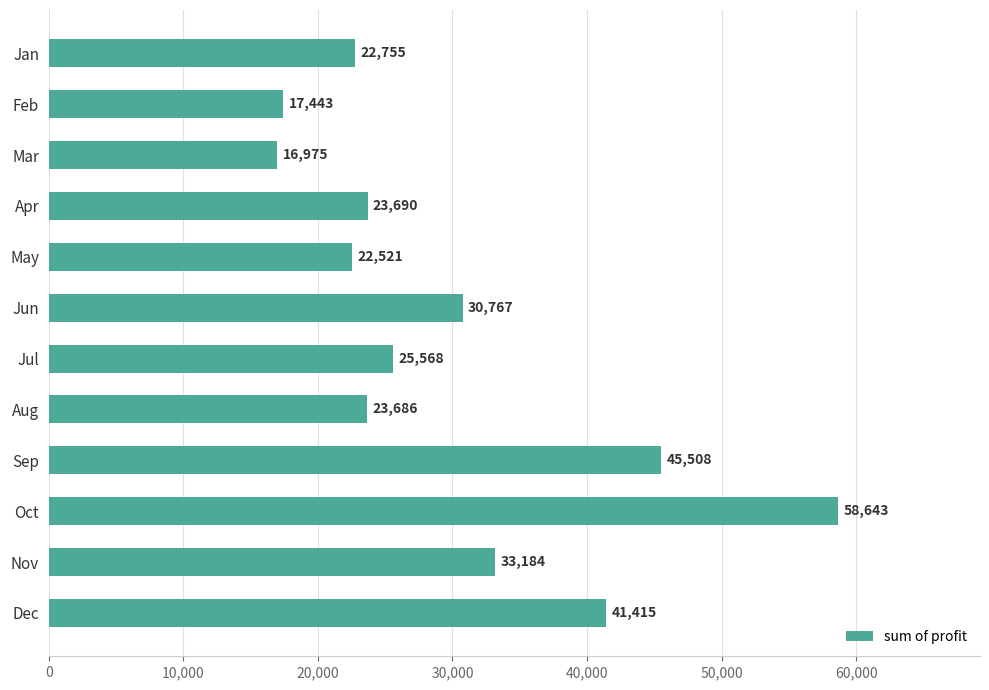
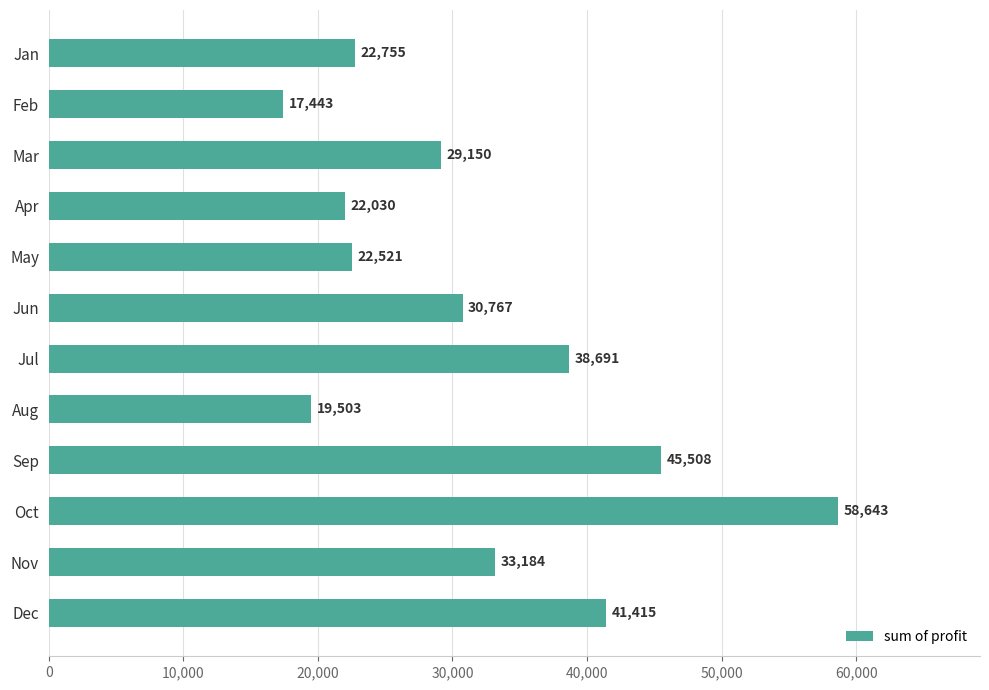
Mar: 16,975 -> 29,150
Apr: 23,690 -> 22,030
Jul: 25,568 -> 38,691
Aug: 23,686 -> 19,503
